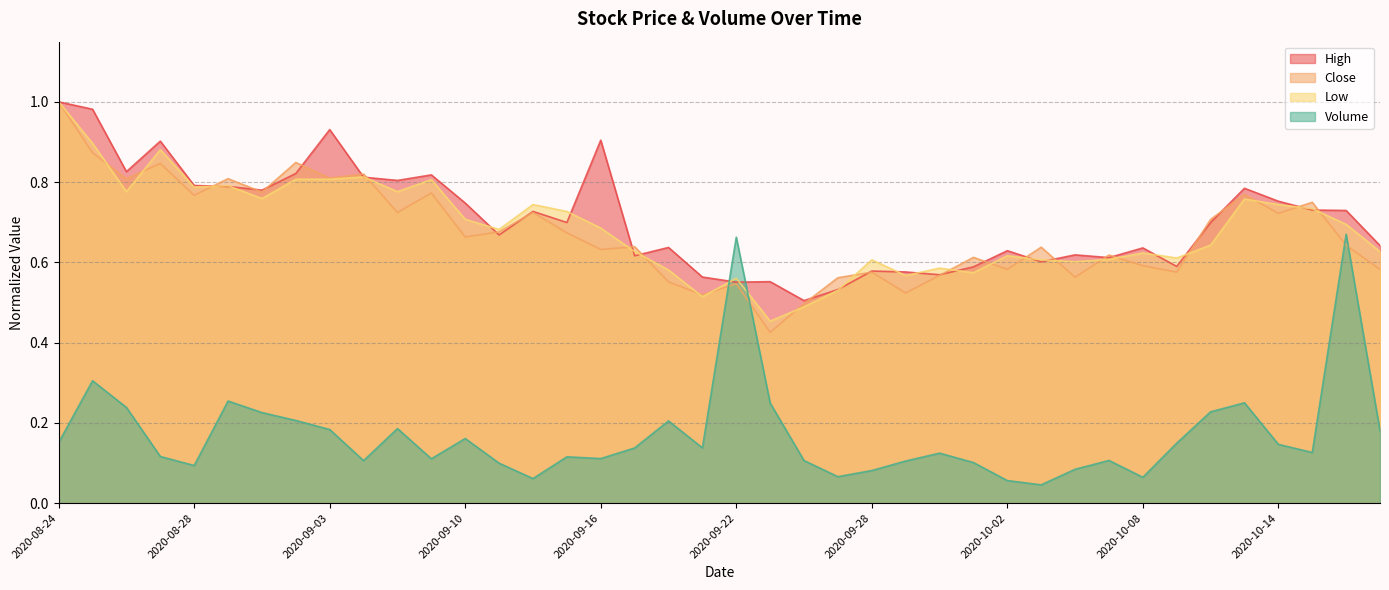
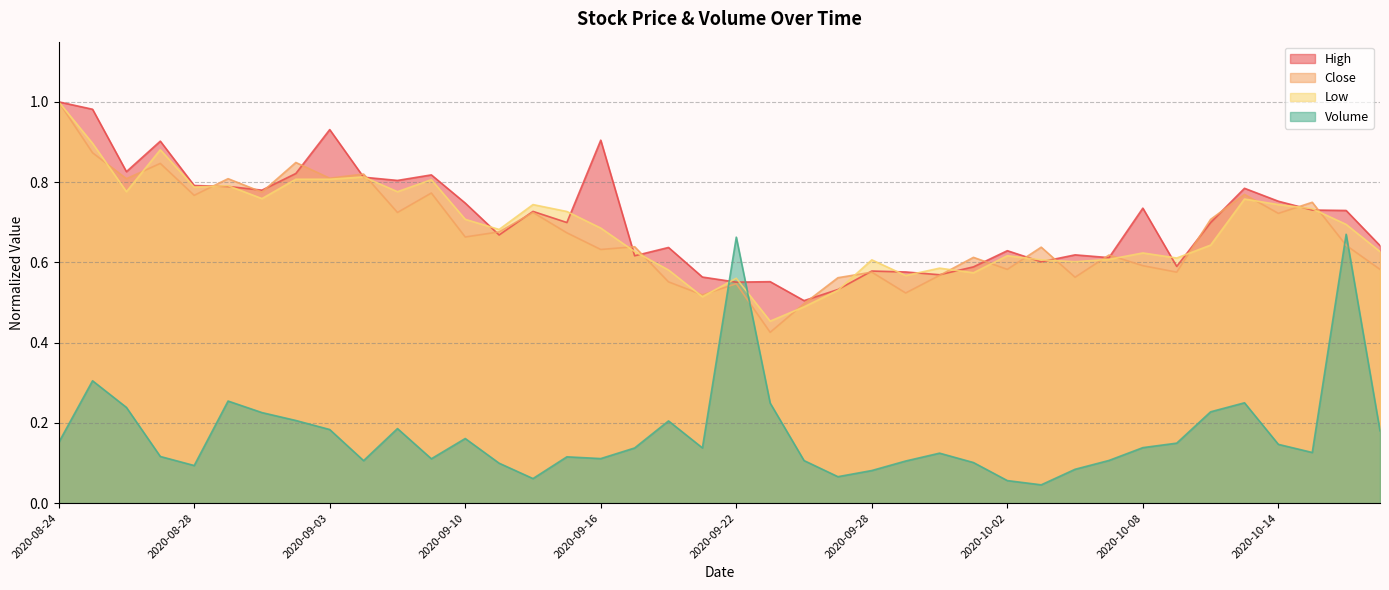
High, 2020-10-08: 0.64 -> 0.74
Volume, 2020-10-08: 0.06 -> 0.14
